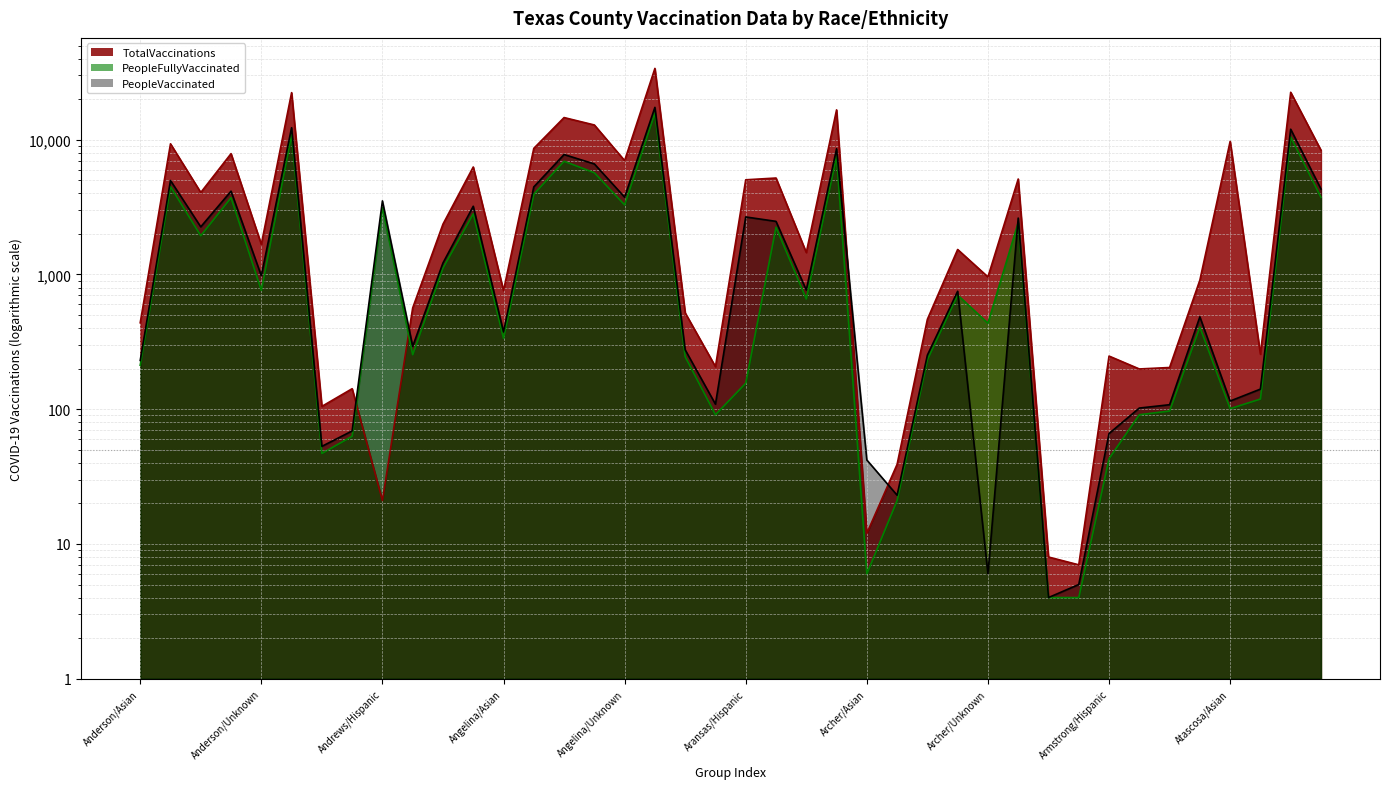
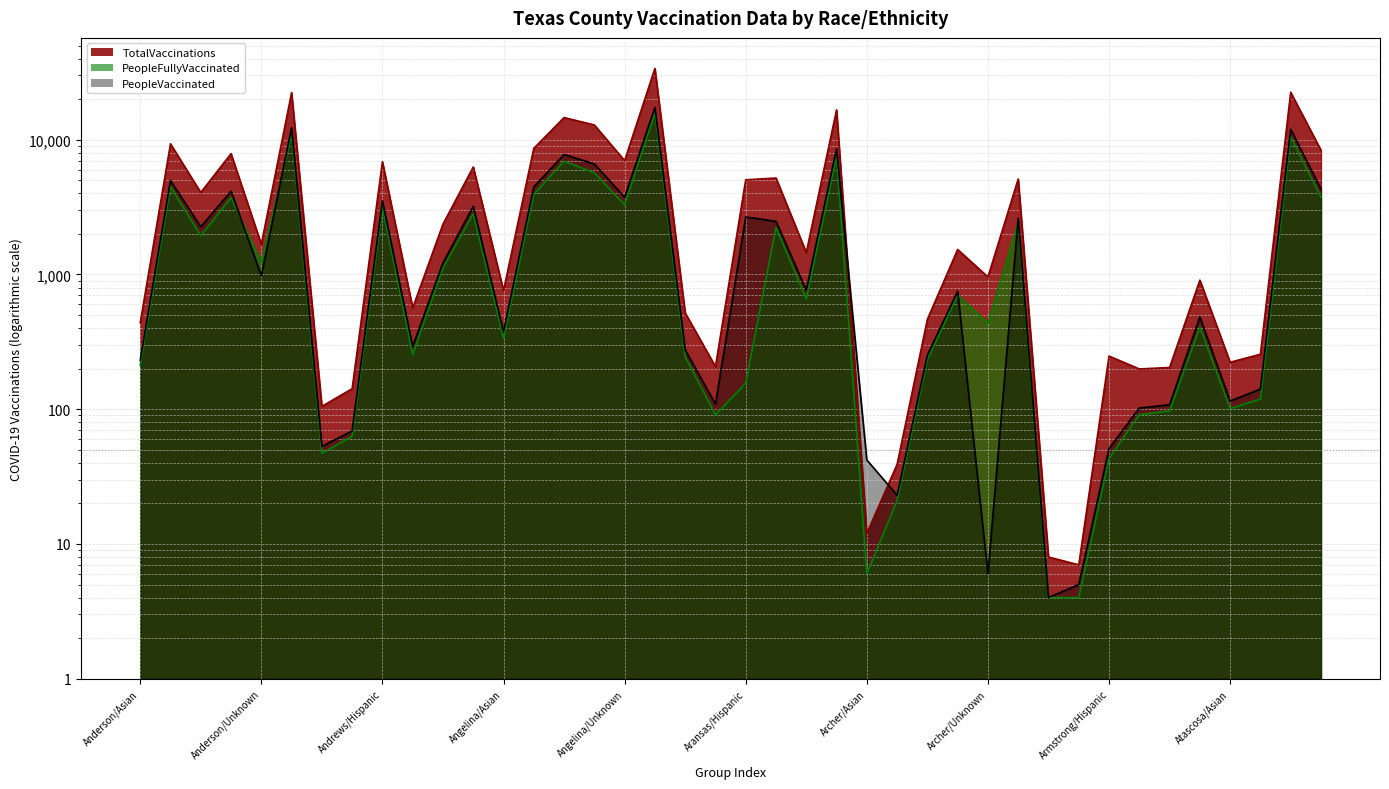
PeopleFullyVaccinated, Anderson/Unknown: 800 -> 1,200
TotalVaccinations, Andrews/Hispanic: 21 -> 7,000
PeopleVaccinated, Armstrong/Hispanic: 70 -> 51
TotalVaccinations, Atascosa/Asian: 10,000 -> 220
